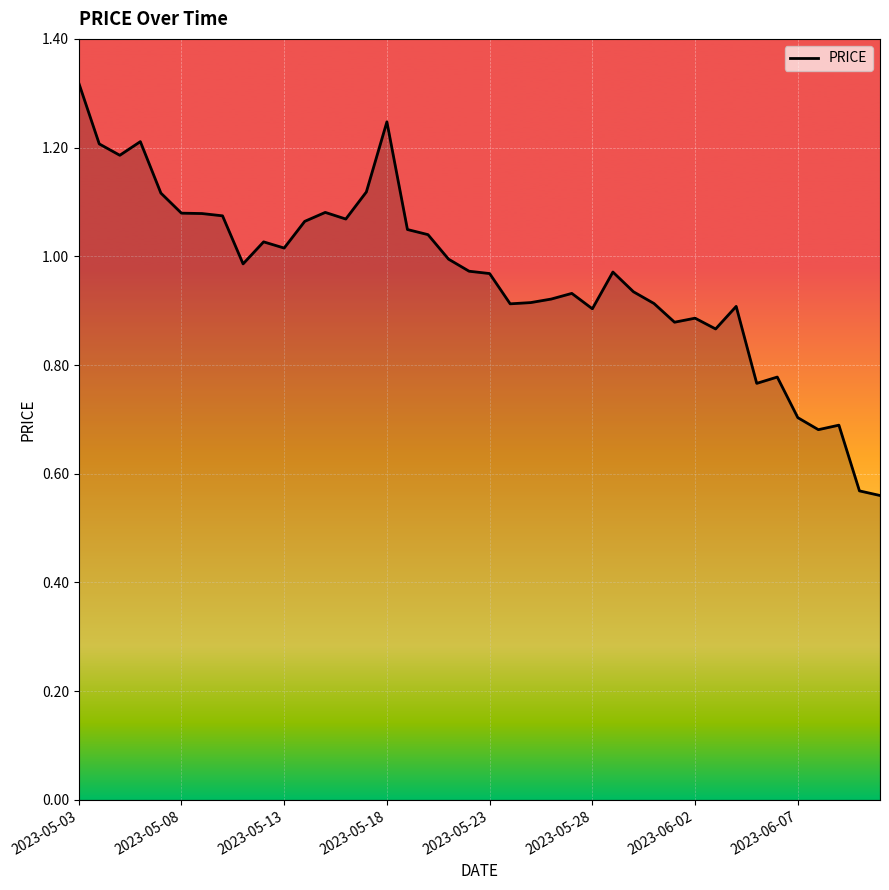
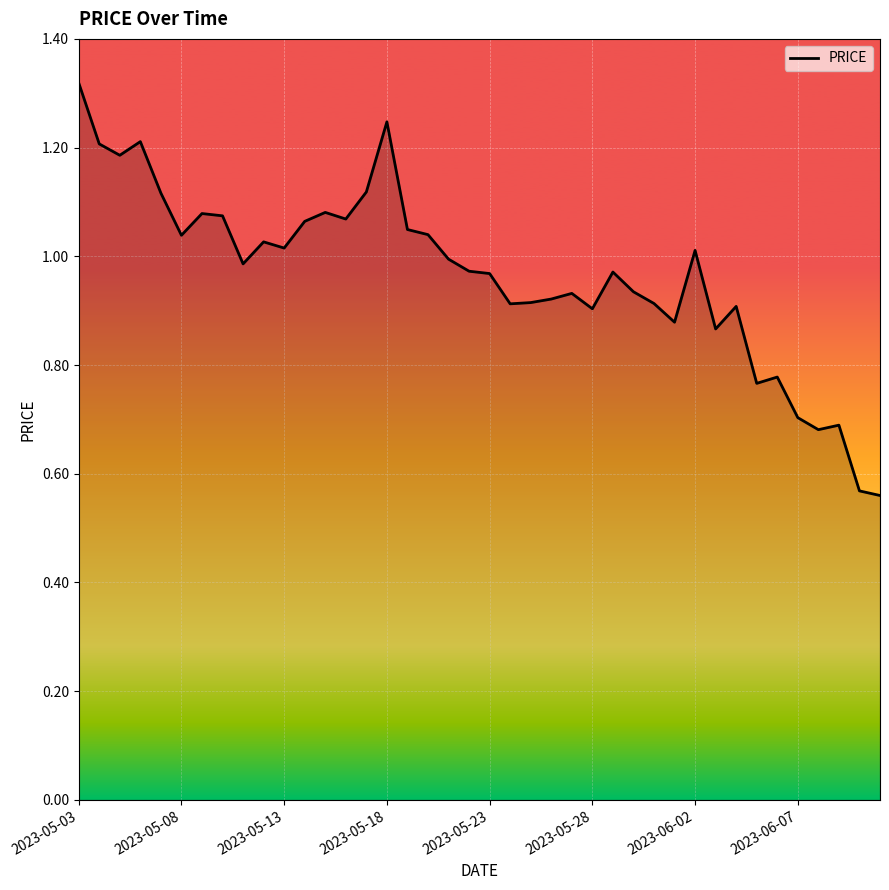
2023-05-08: 1.08 -> 1.04
2023-06-02: 0.89 -> 1.01
